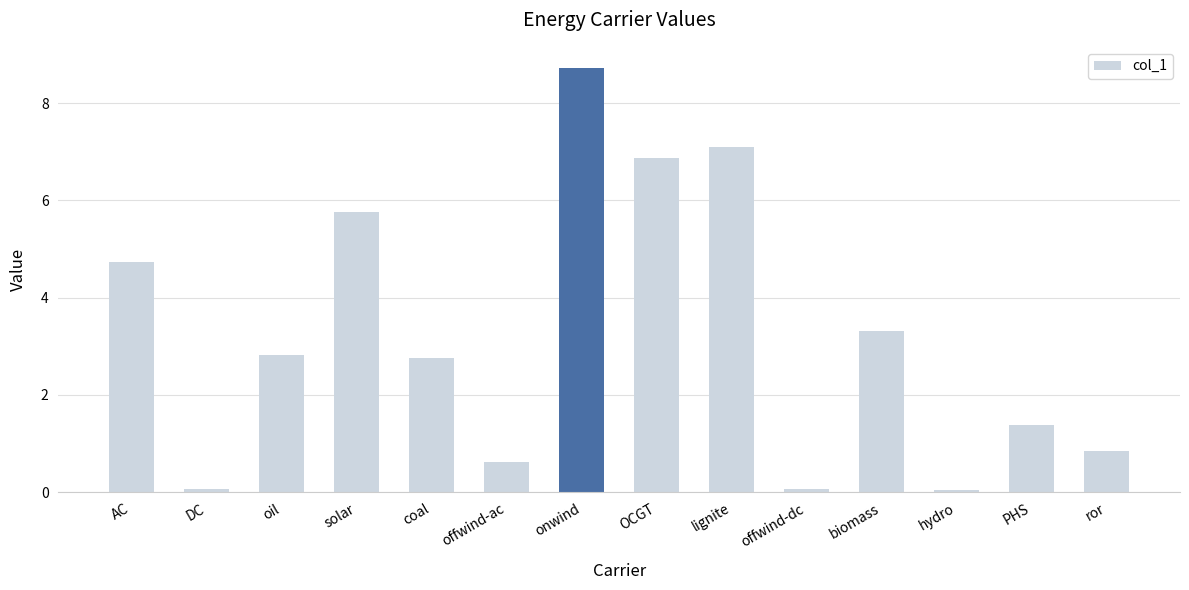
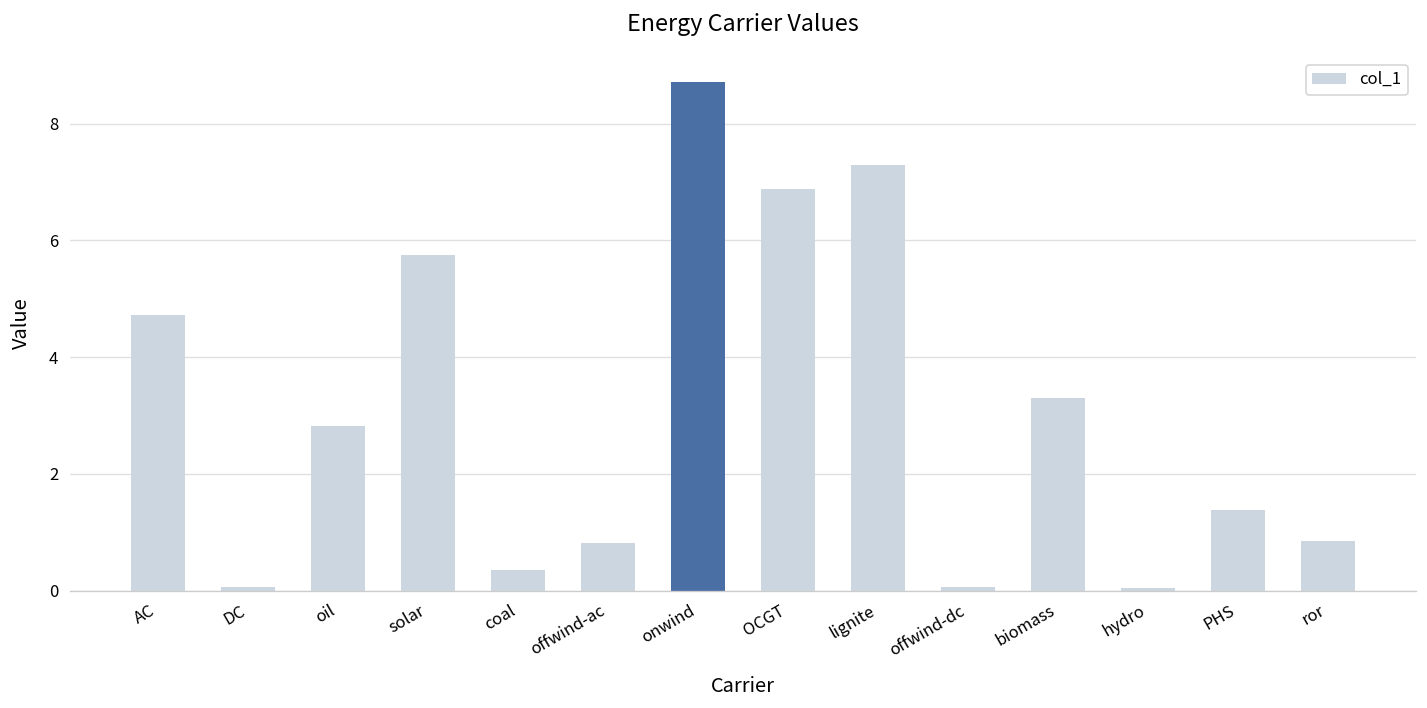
coal: 2.8 -> 0.3
offwind-ac: 0.6 -> 0.8
lignite: 7.1 -> 7.3
